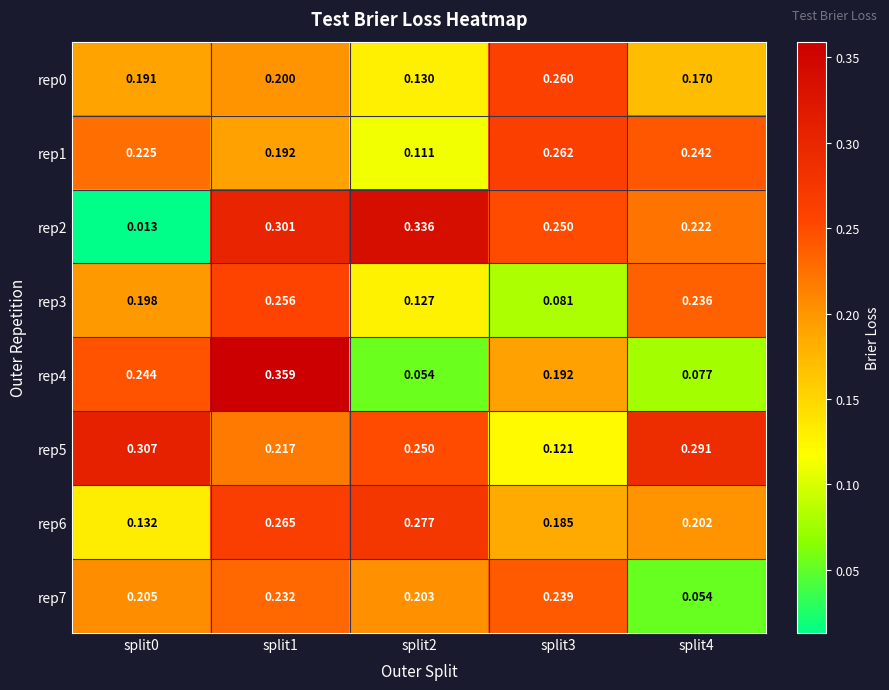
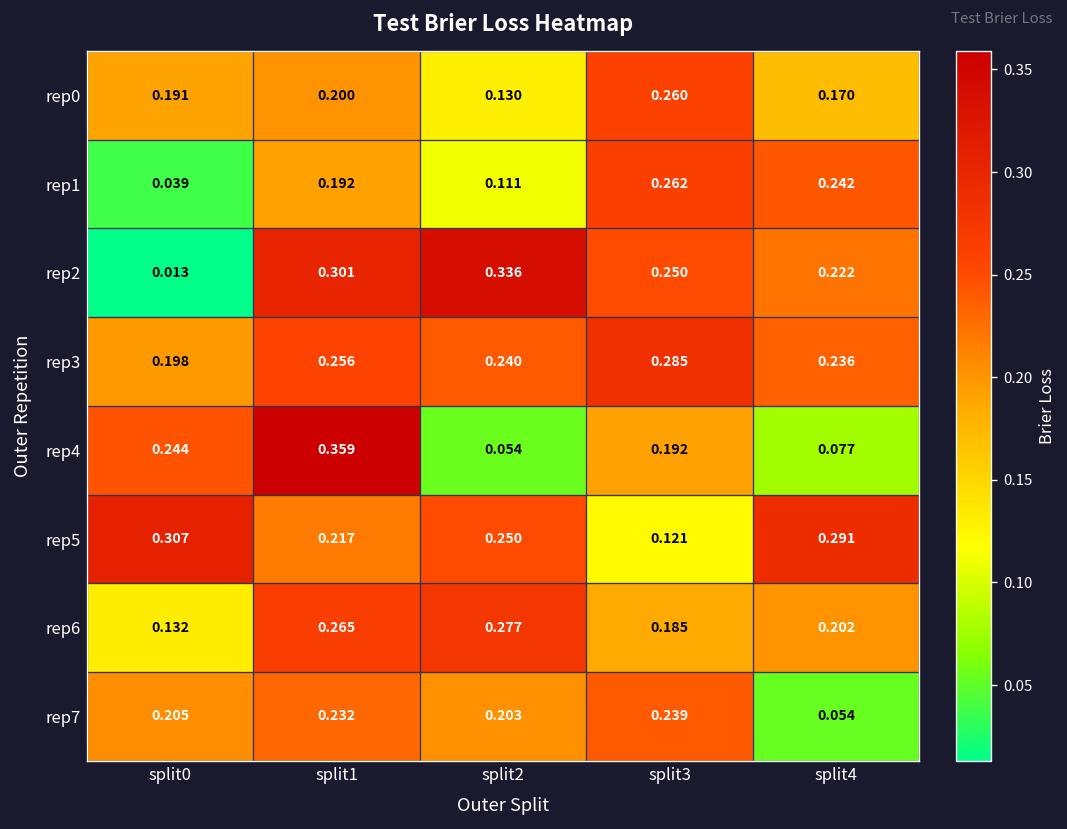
rep1, split0: 0.225 -> 0.039
rep3, split2: 0.127 -> 0.240
rep3, split3: 0.081 -> 0.285
